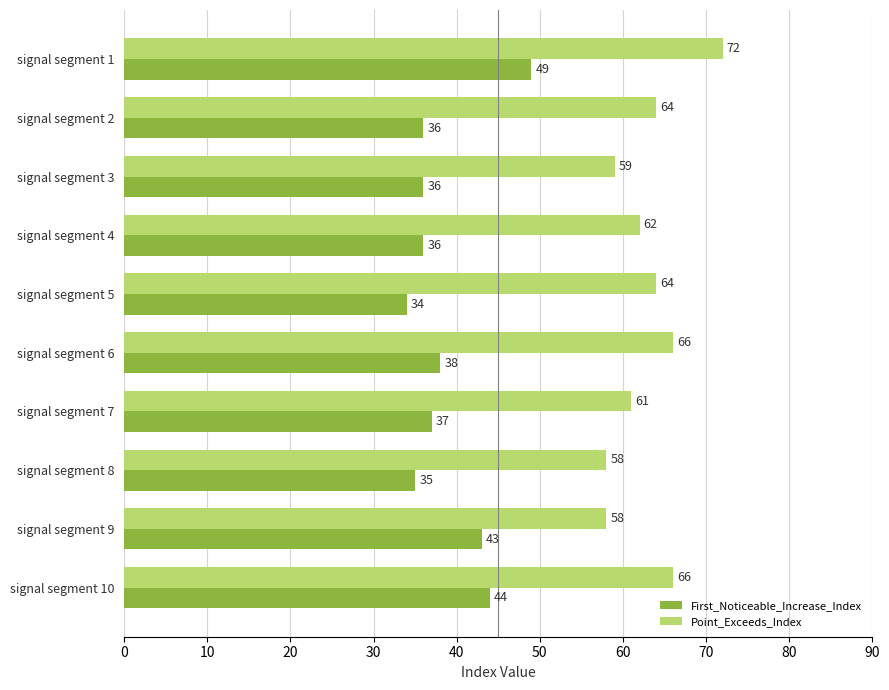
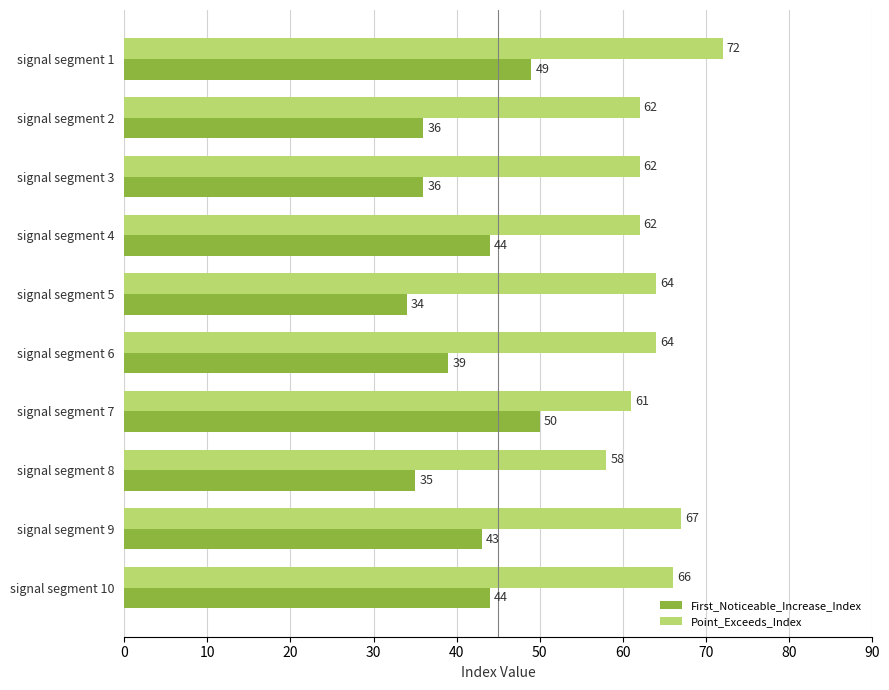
Point_Exceeds_Index, signal segment 2: 64 -> 62
Point_Exceeds_Index, signal segment 3: 59 -> 62
First_Noticeable_Increase_Index, signal segment 4: 36 -> 44
Point_Exceeds_Index, signal segment 6: 66 -> 64
First_Noticeable_Increase_Index, signal segment 6: 38 -> 39
First_Noticeable_Increase_Index, signal segment 7: 37 -> 50
Point_Exceeds_Index, signal segment 9: 58 -> 67
